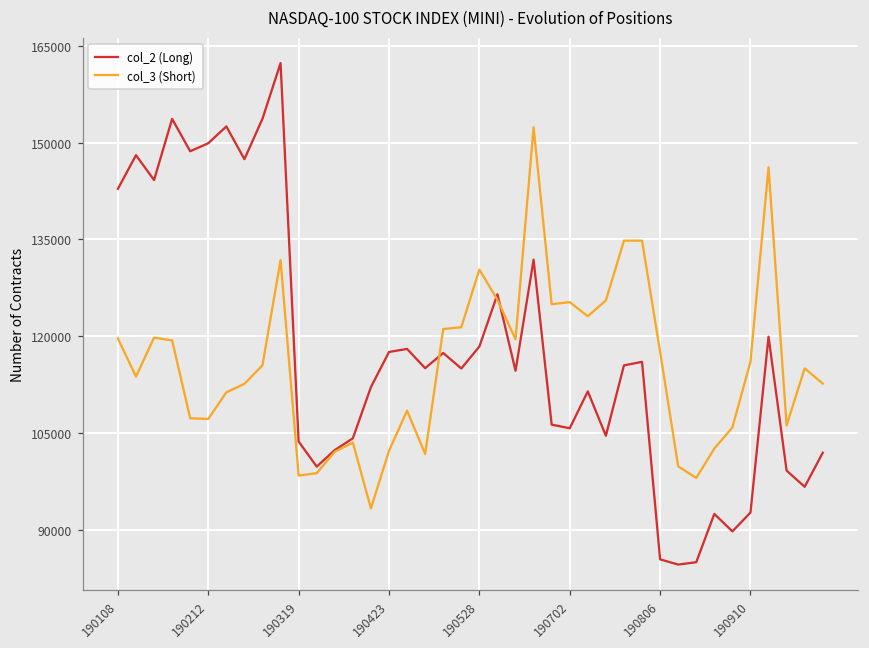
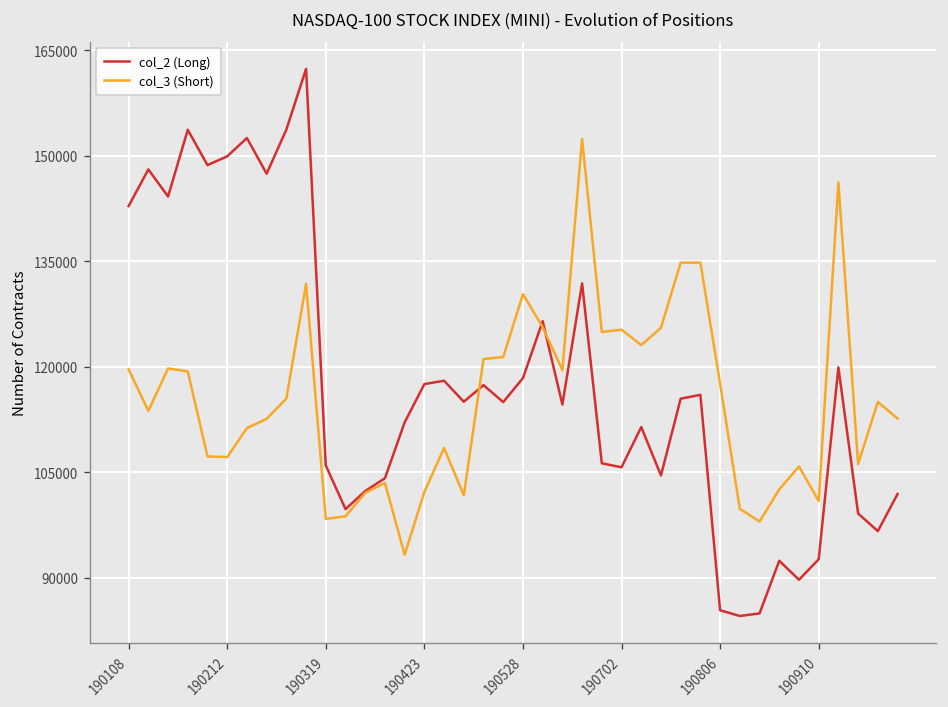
col_2 (Long), 190319: 104000 -> 106000
col_3 (Short), 190910: 116000 -> 101000
